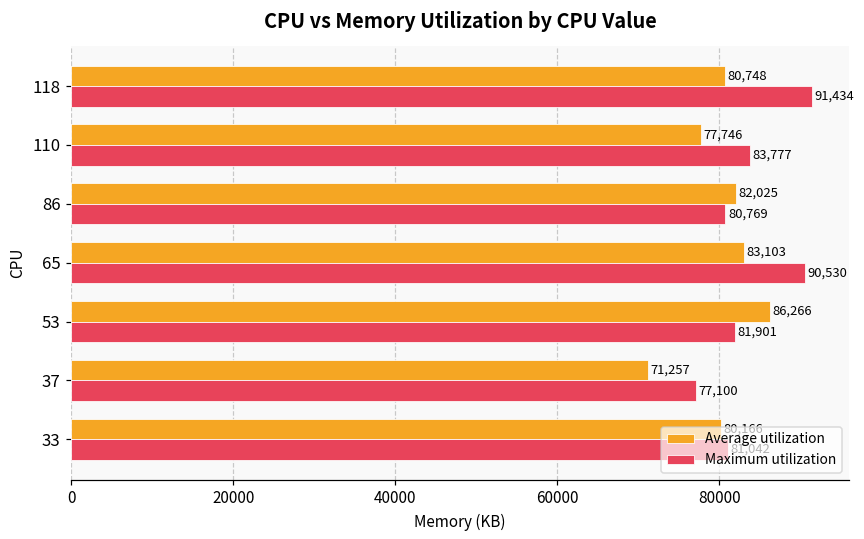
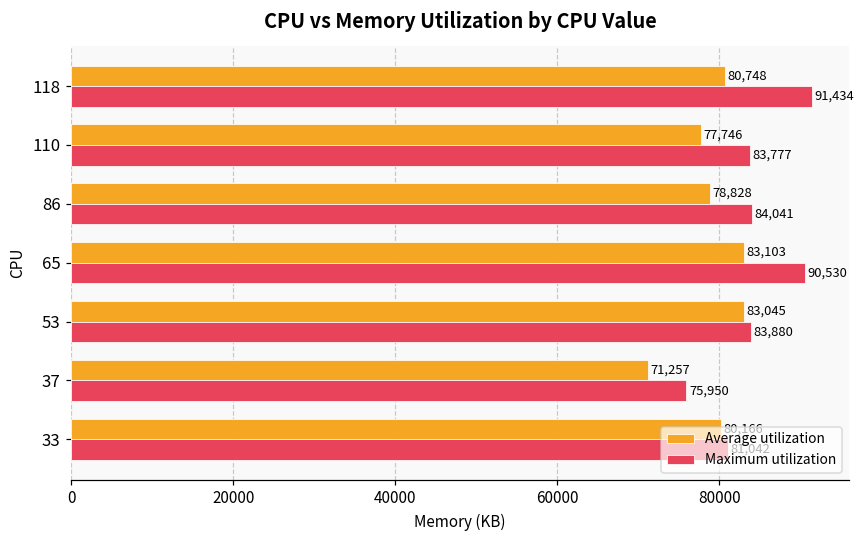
Average utilization, 86: 82,025 -> 78,828
Maximum utilization, 86: 80,769 -> 84,041
Average utilization, 53: 86,266 -> 83,045
Maximum utilization, 53: 81,901 -> 83,880
Maximum utilization, 37: 77,100 -> 75,950
